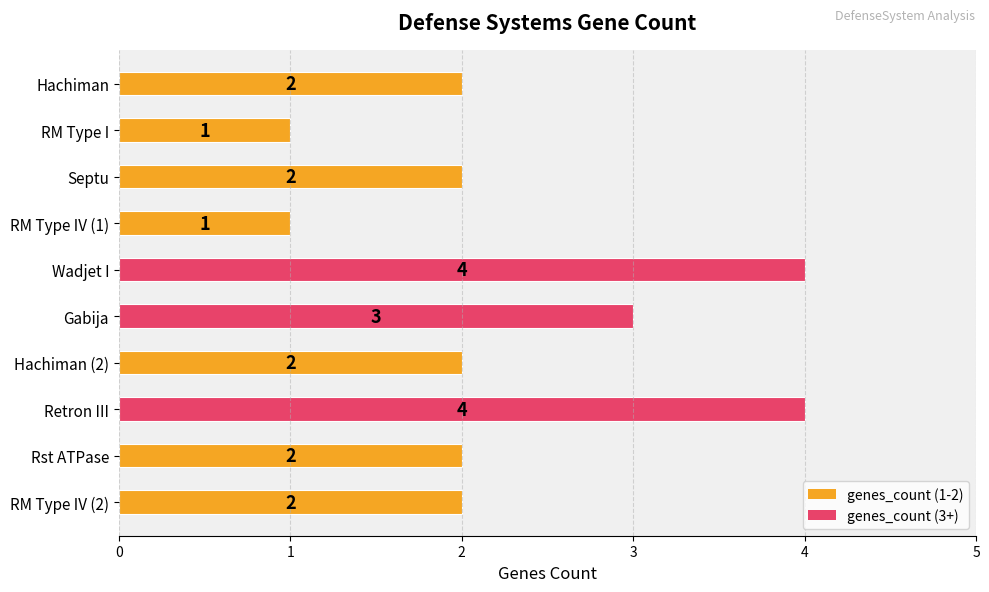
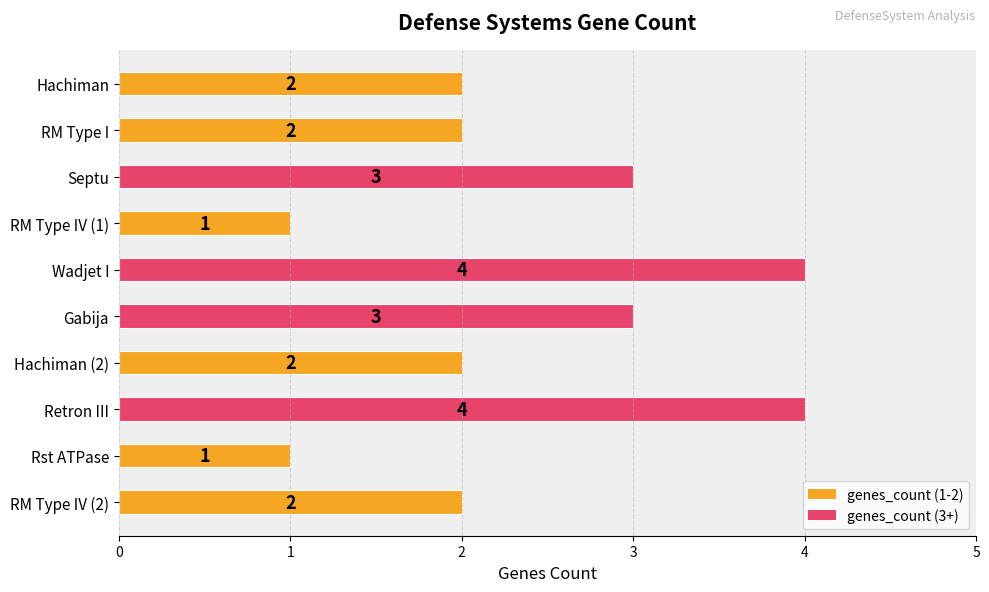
RM Type I: 1 -> 2
Septu: 2 -> 3
Rst ATPase: 2 -> 1
